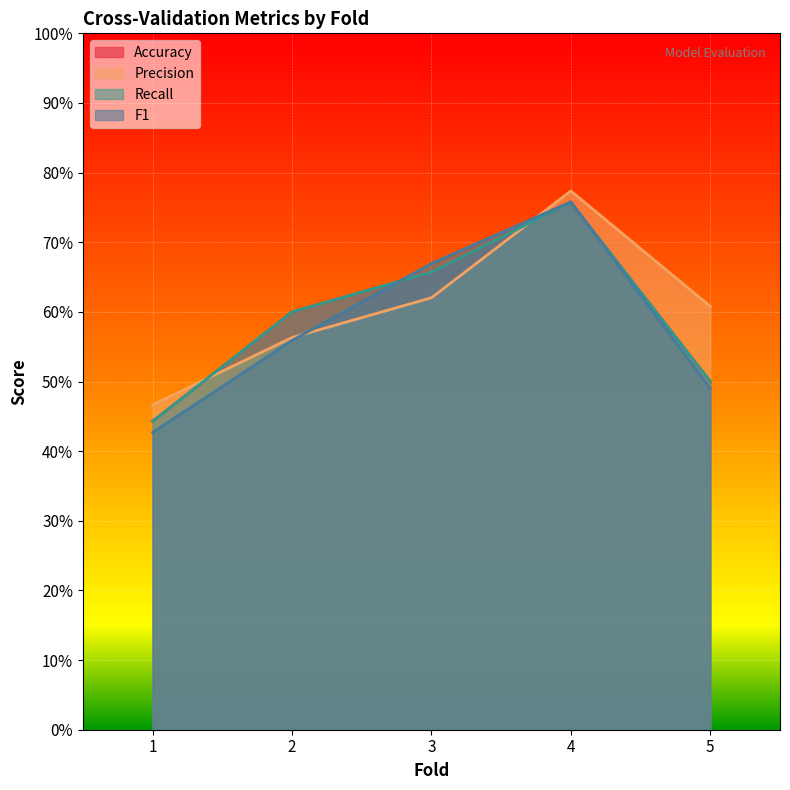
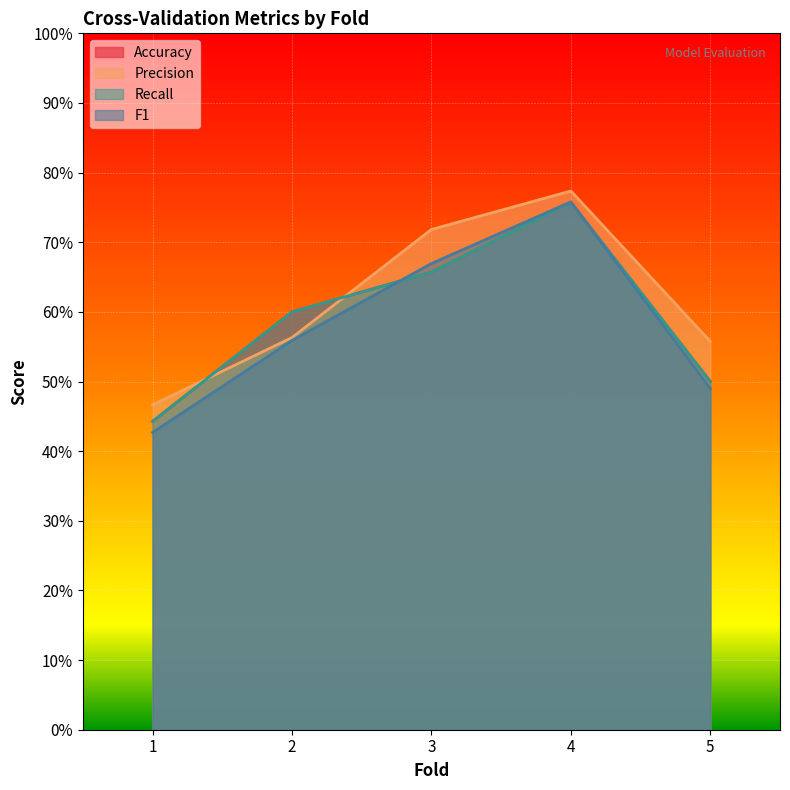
Precision, 3: 62% -> 72%
Precision, 5: 61% -> 56%
